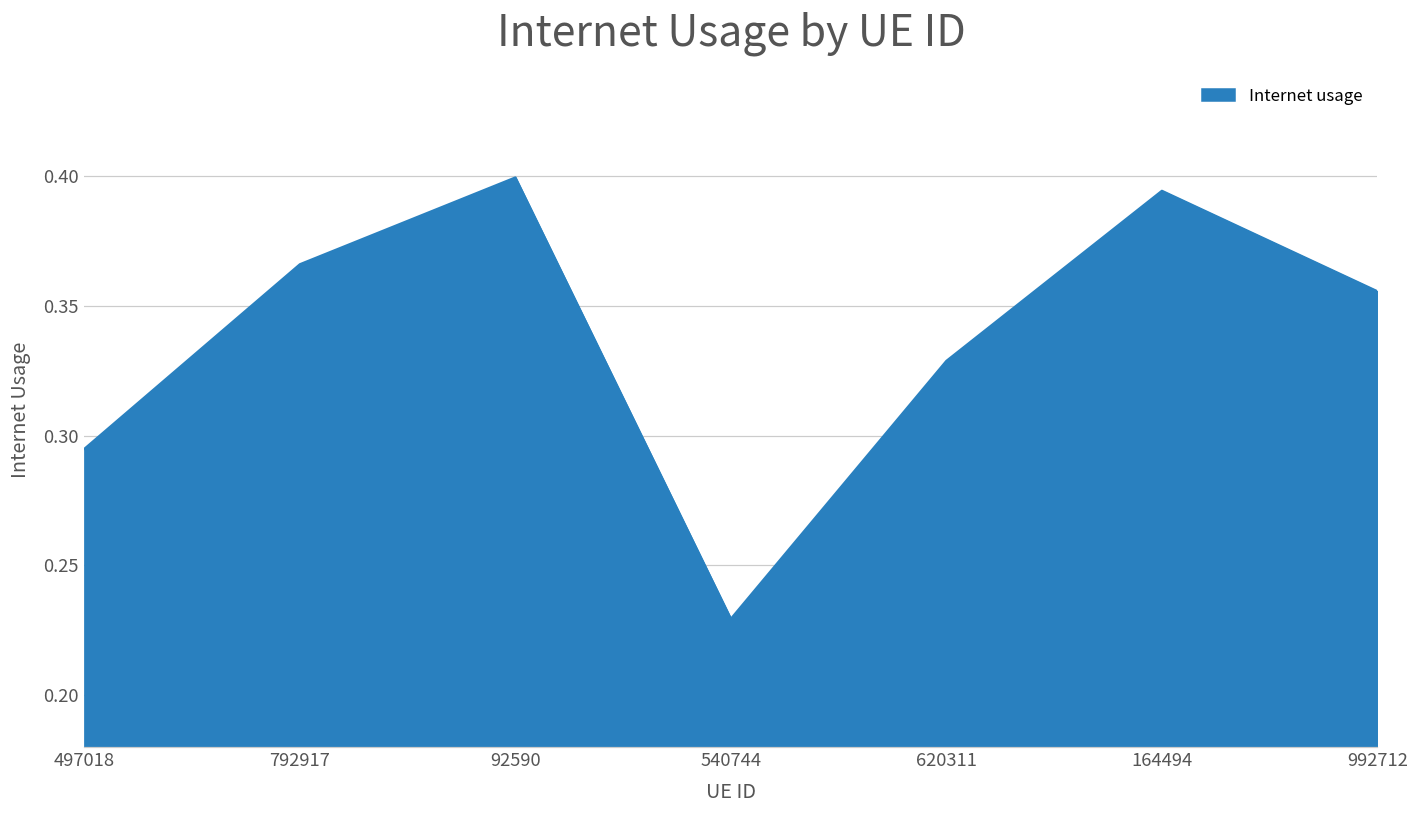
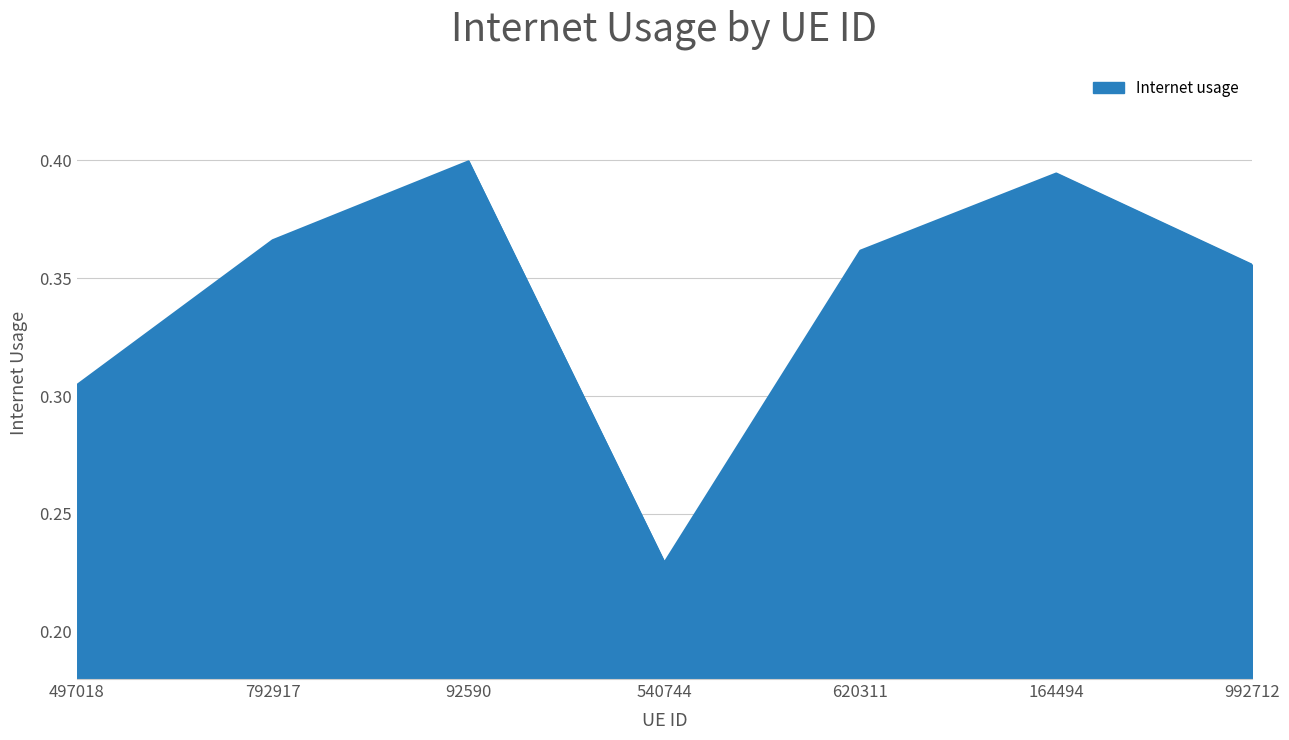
497018: 0.295 -> 0.305
620311: 0.329 -> 0.362
